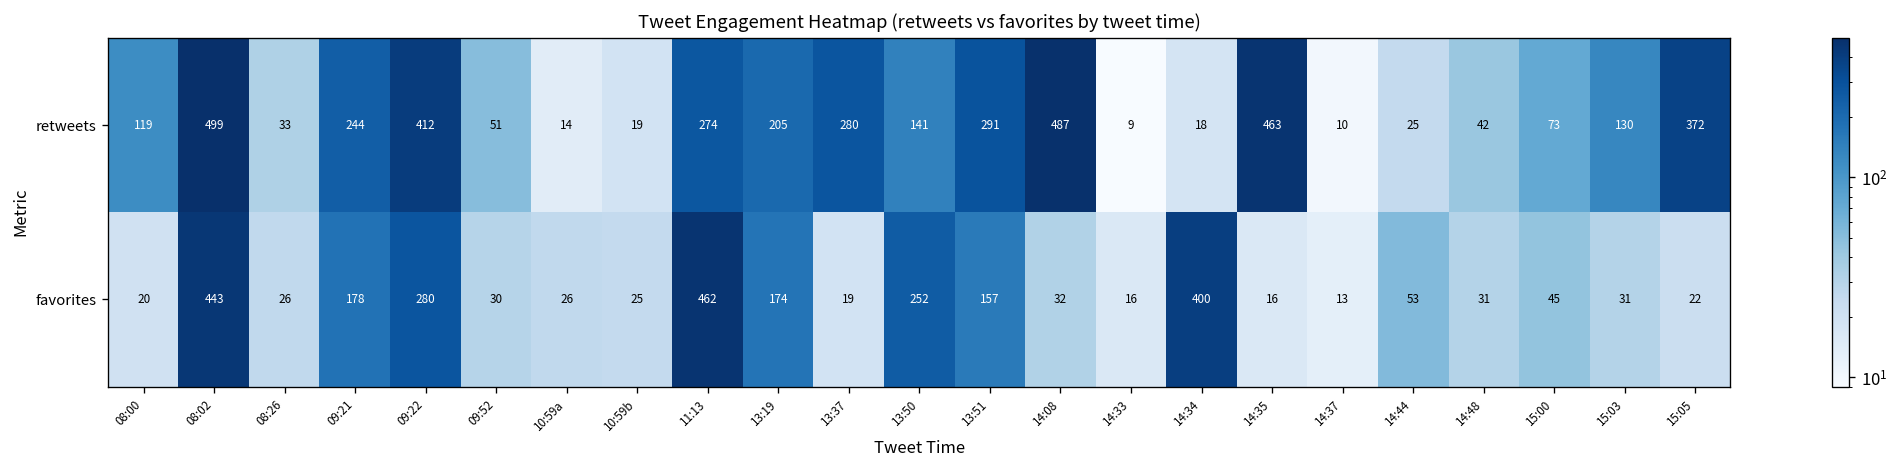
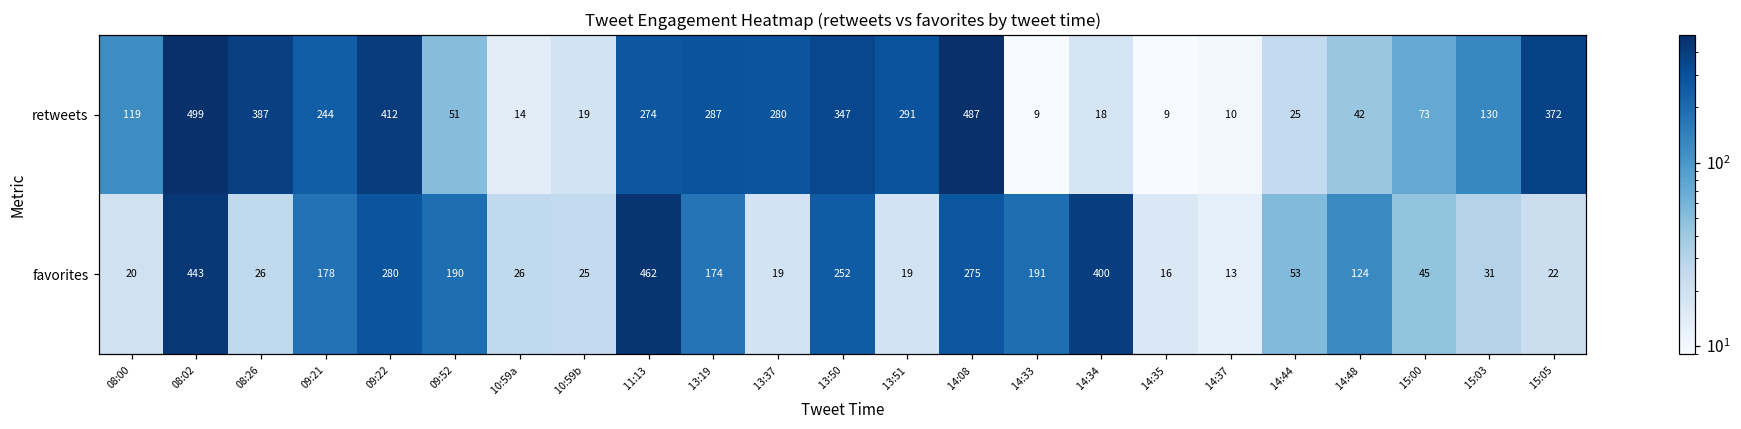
retweets, 08:26: 33 -> 387
retweets, 13:19: 205 -> 287
retweets, 13:50: 141 -> 347
retweets, 14:35: 463 -> 9
favorites, 09:52: 30 -> 190
favorites, 13:51: 157 -> 19
favorites, 14:08: 32 -> 275
favorites, 14:33: 16 -> 191
favorites, 14:48: 31 -> 124
